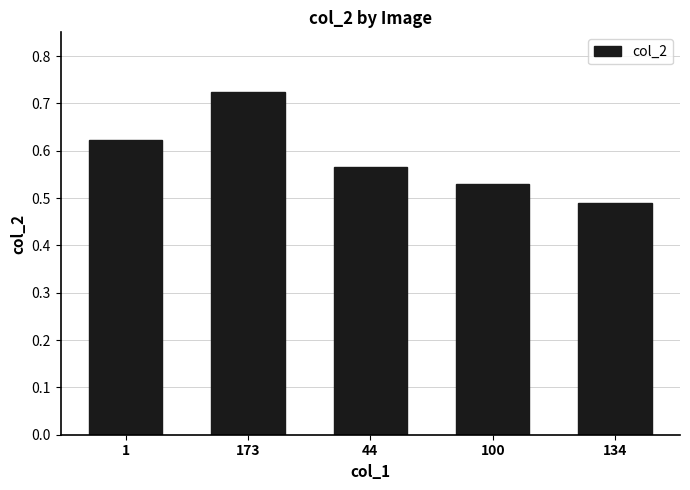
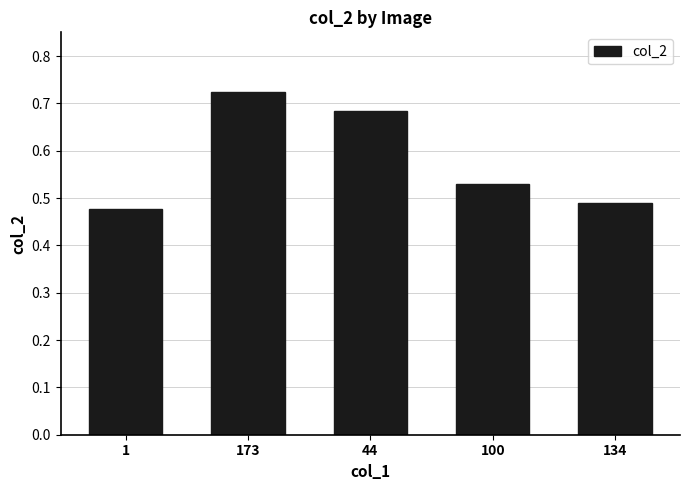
1: 0.62 -> 0.48
44: 0.57 -> 0.68
